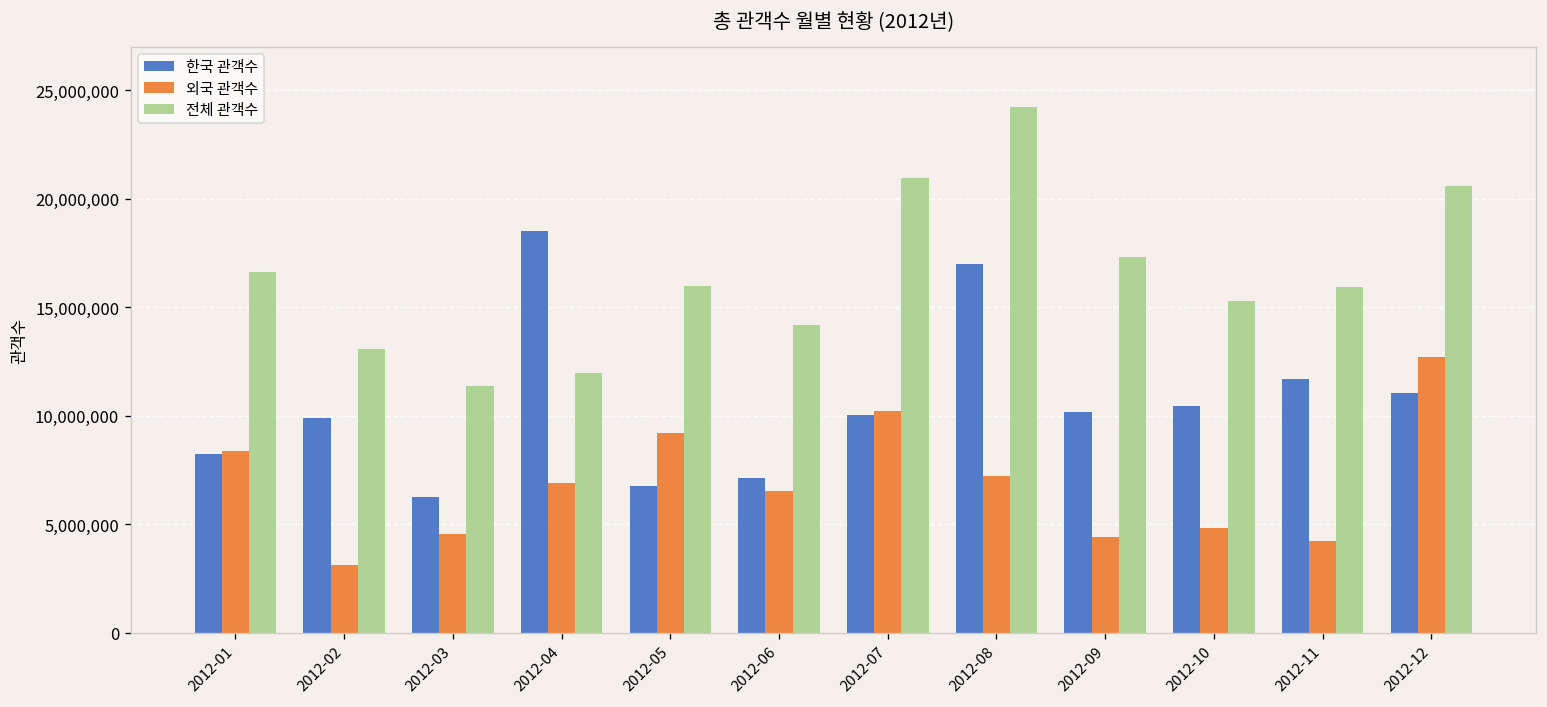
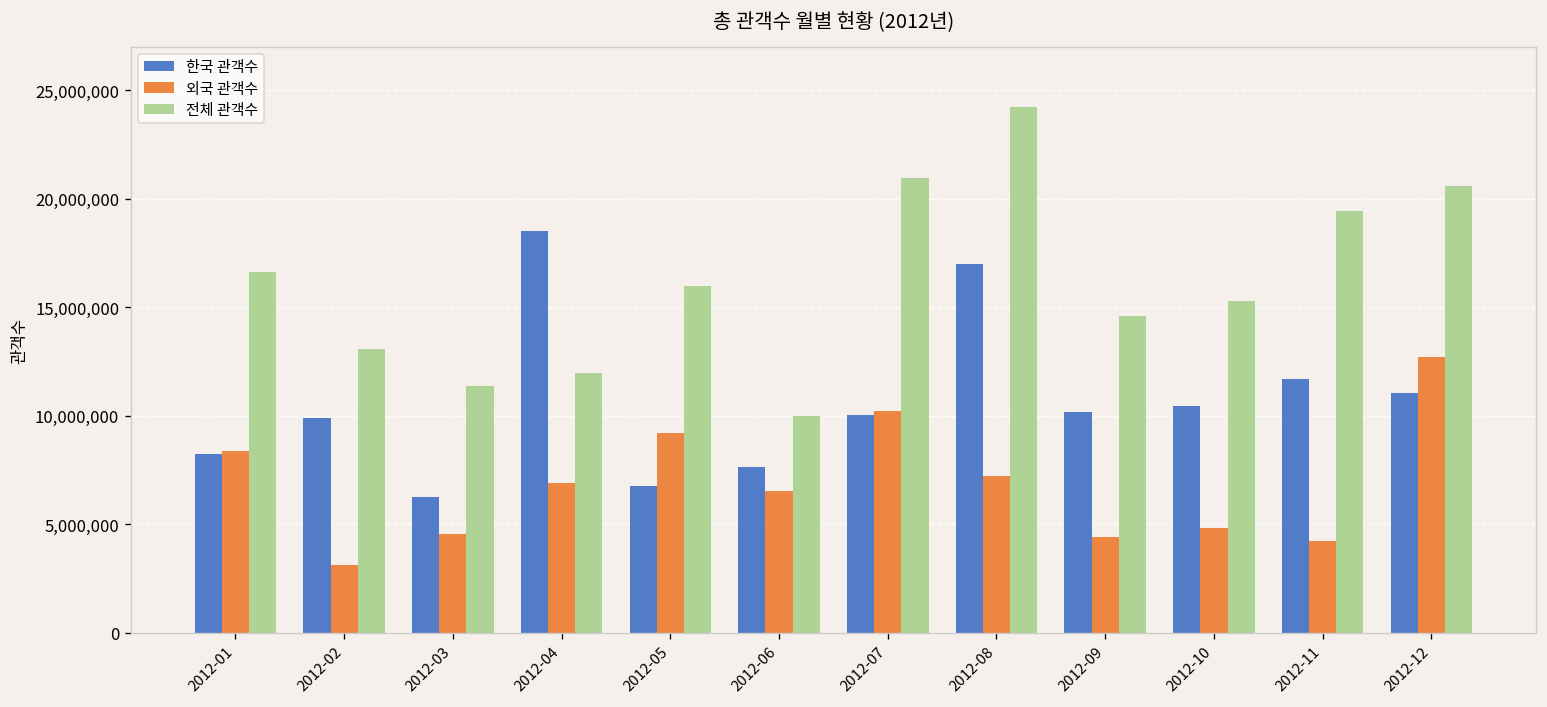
한국 관객수, 2012-06: 7,100,000 -> 7,700,000
전체 관객수, 2012-06: 14,200,000 -> 10,000,000
전체 관객수, 2012-09: 17,300,000 -> 14,600,000
전체 관객수, 2012-11: 15,900,000 -> 19,500,000
